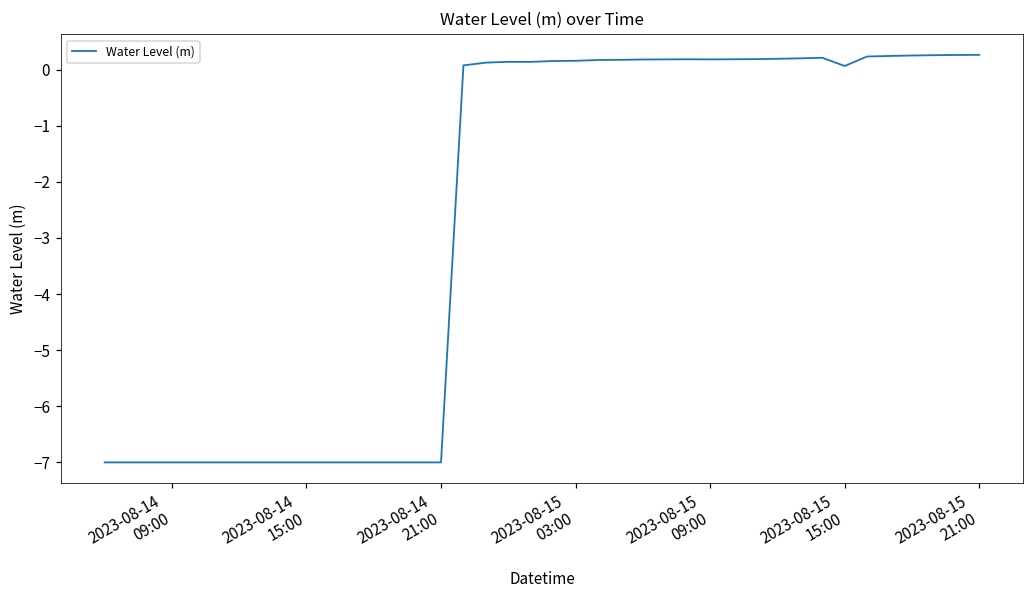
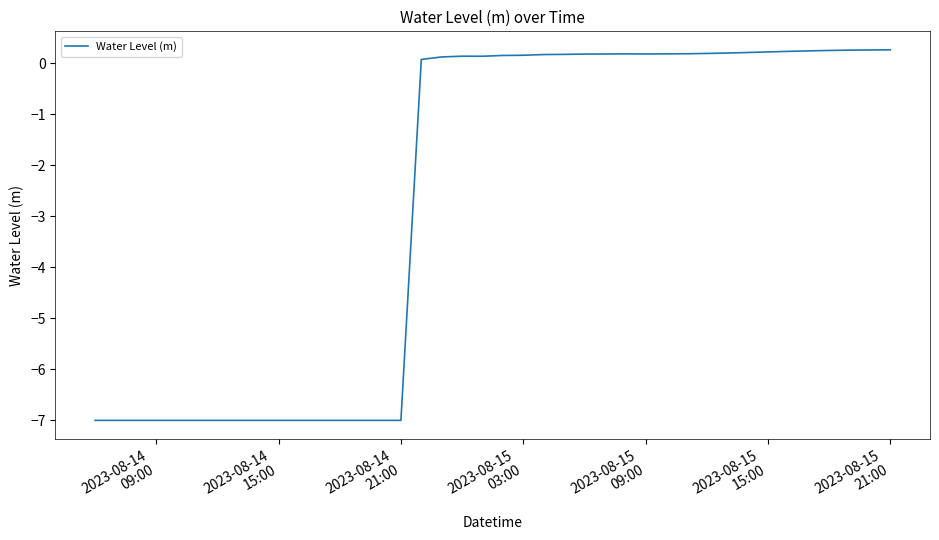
2023-08-15 15:00: 0.1 -> 0.2
